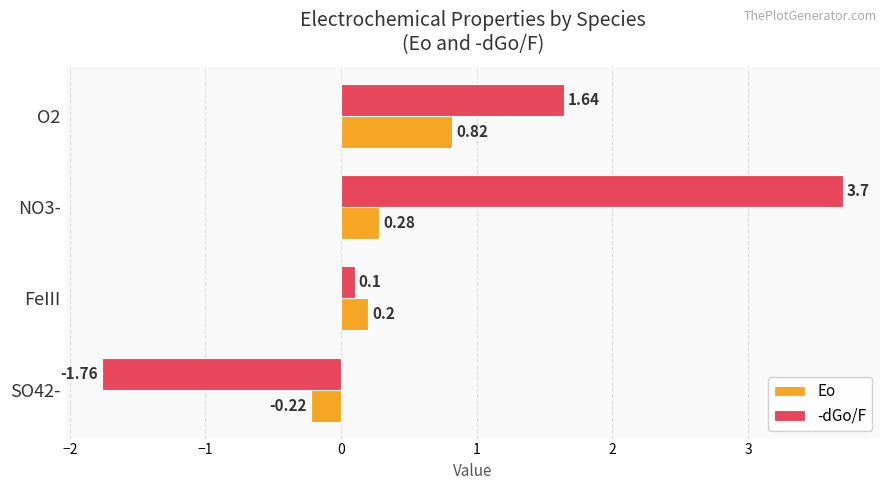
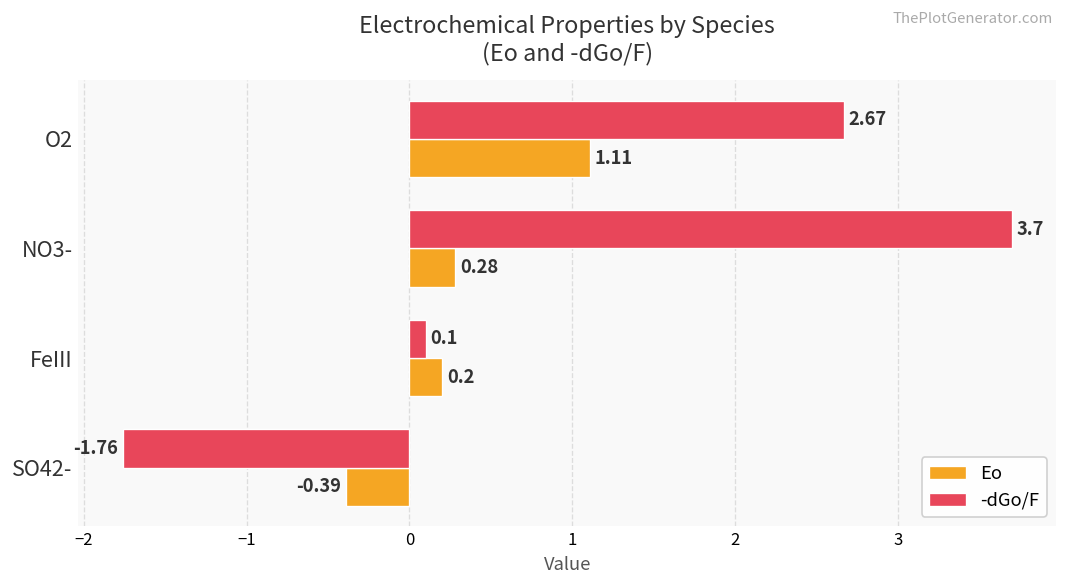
-dGo/F, O2: 1.64 -> 2.67
Eo, O2: 0.82 -> 1.11
Eo, SO42-: -0.22 -> -0.39
